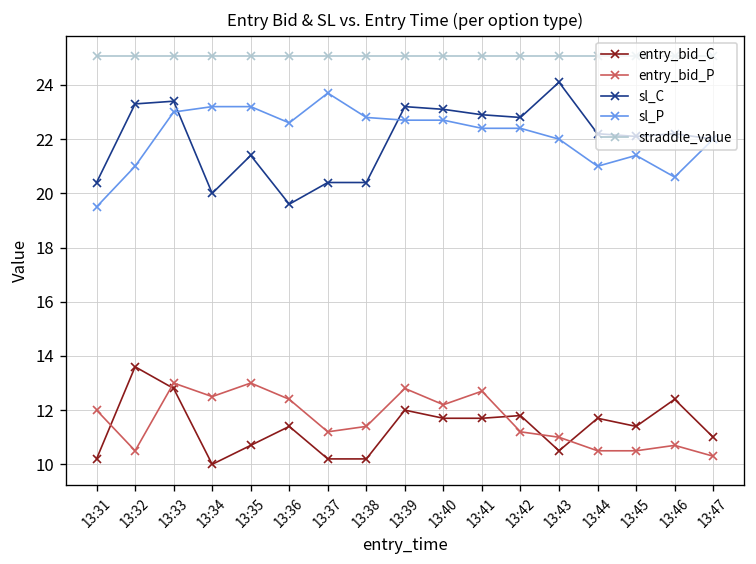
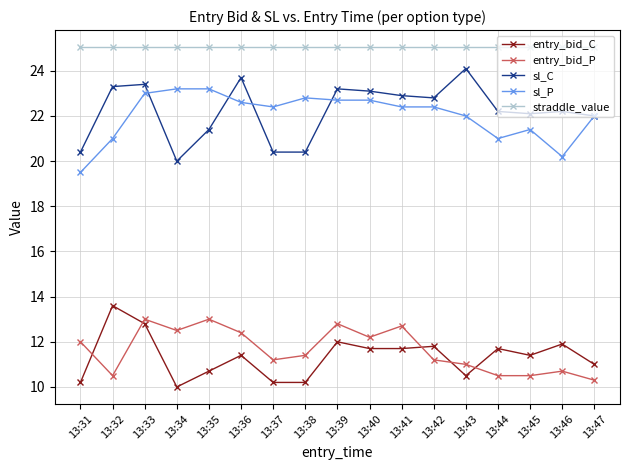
sl_C, 13:36: 19.6 -> 23.7
sl_P, 13:37: 23.7 -> 22.4
entry_bid_C, 13:46: 12.4 -> 11.9
sl_P, 13:46: 20.6 -> 20.2
